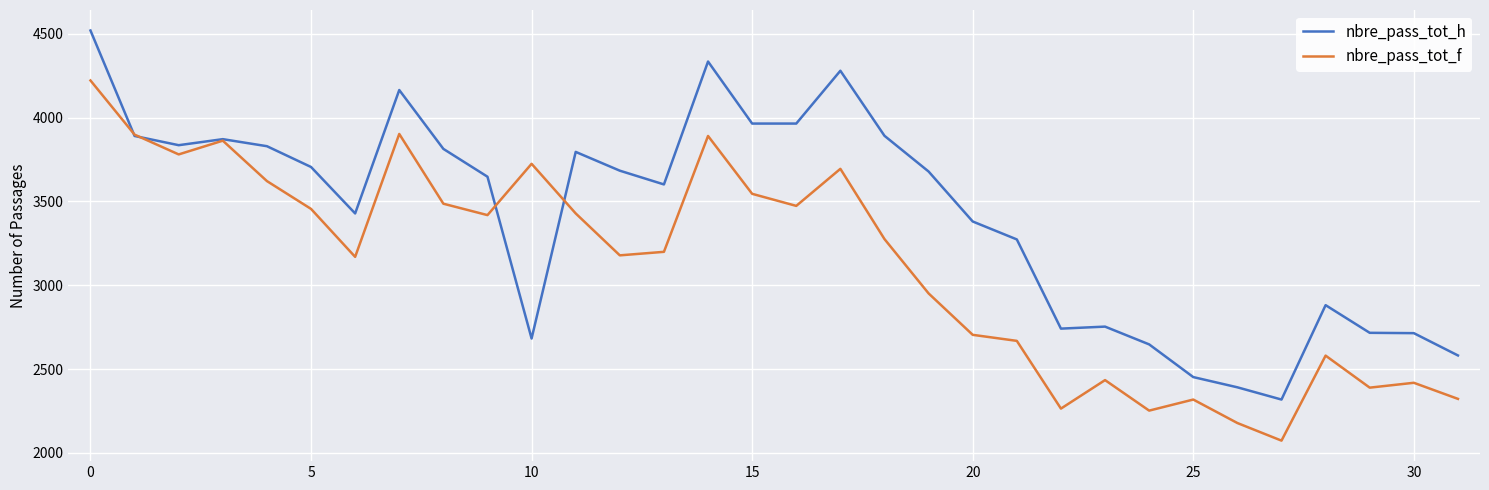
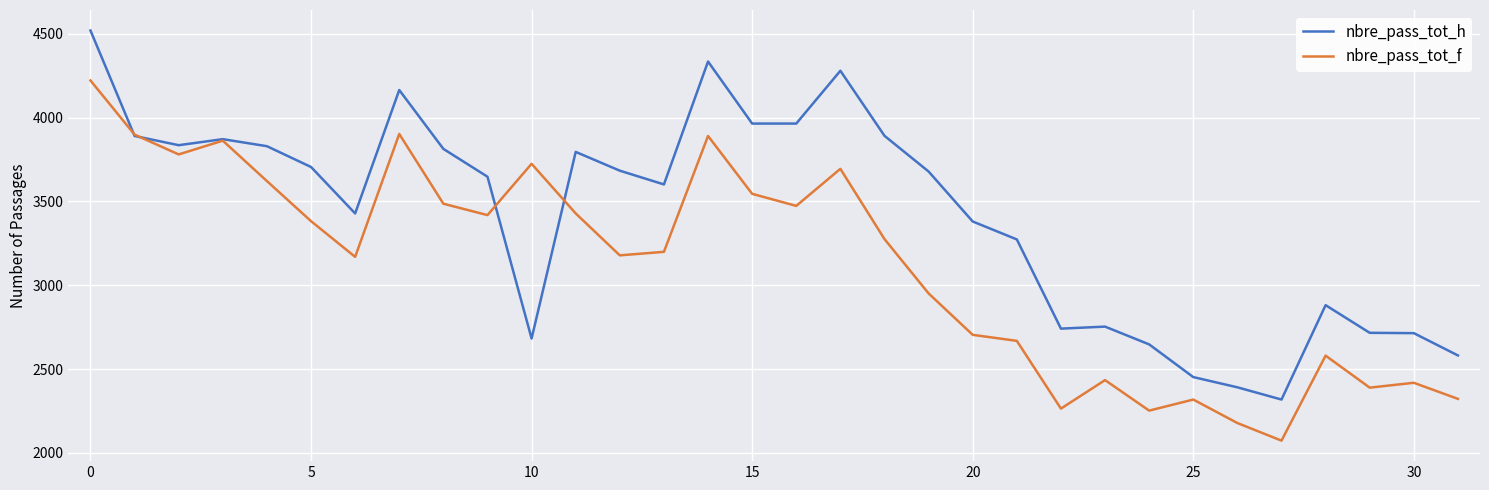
nbre_pass_tot_f, 5: 3460 -> 3380
